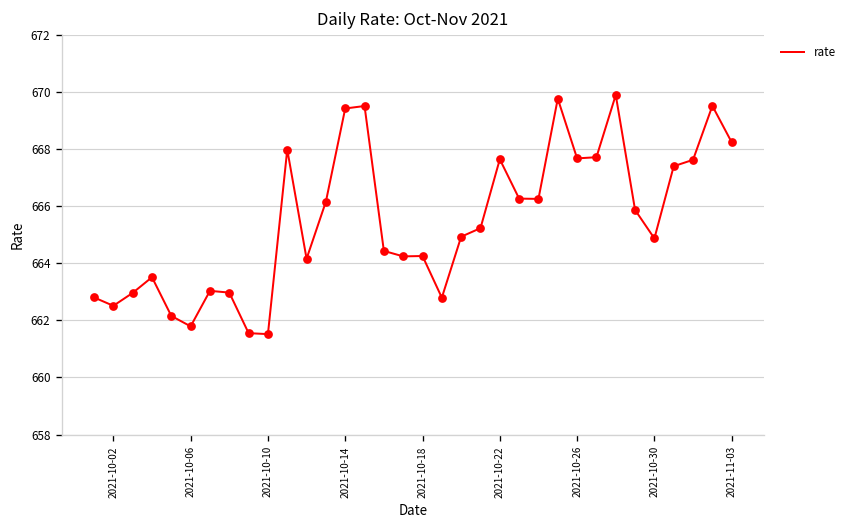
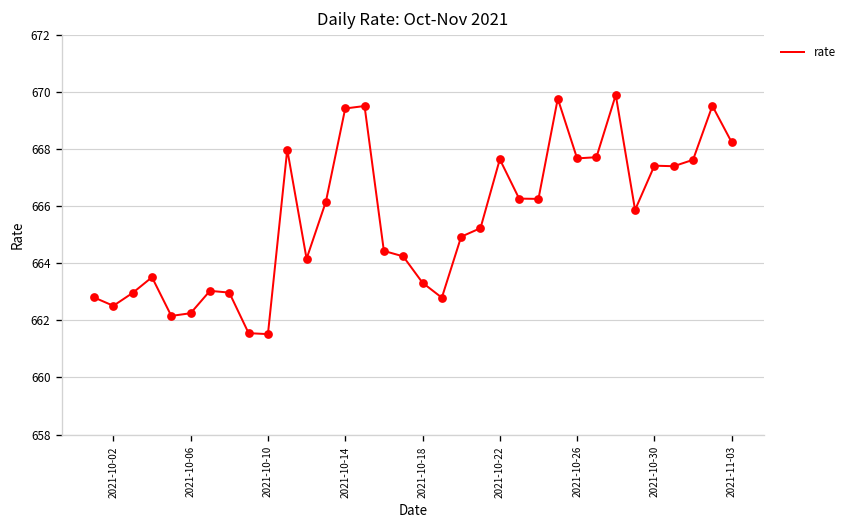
2021-10-06: 661.8 -> 662.3
2021-10-18: 664.3 -> 663.3
2021-10-30: 664.9 -> 667.4
